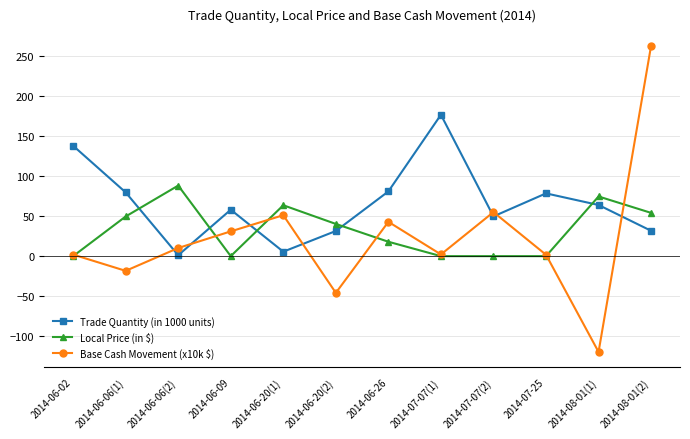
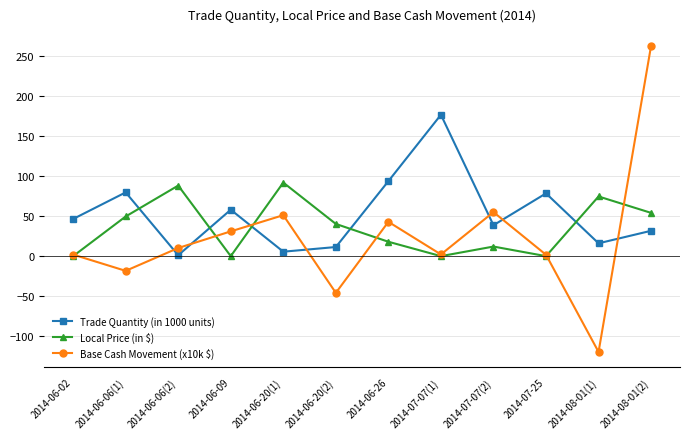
Trade Quantity (in 1000 units), 2014-06-02: 140 -> 50
Local Price (in $), 2014-06-20(1): 60 -> 90
Trade Quantity (in 1000 units), 2014-06-20(2): 30 -> 10
Trade Quantity (in 1000 units), 2014-06-26: 80 -> 90
Trade Quantity (in 1000 units), 2014-07-07(2): 50 -> 40
Local Price (in $), 2014-07-07(2): 0 -> 10
Trade Quantity (in 1000 units), 2014-08-01(1): 60 -> 20
